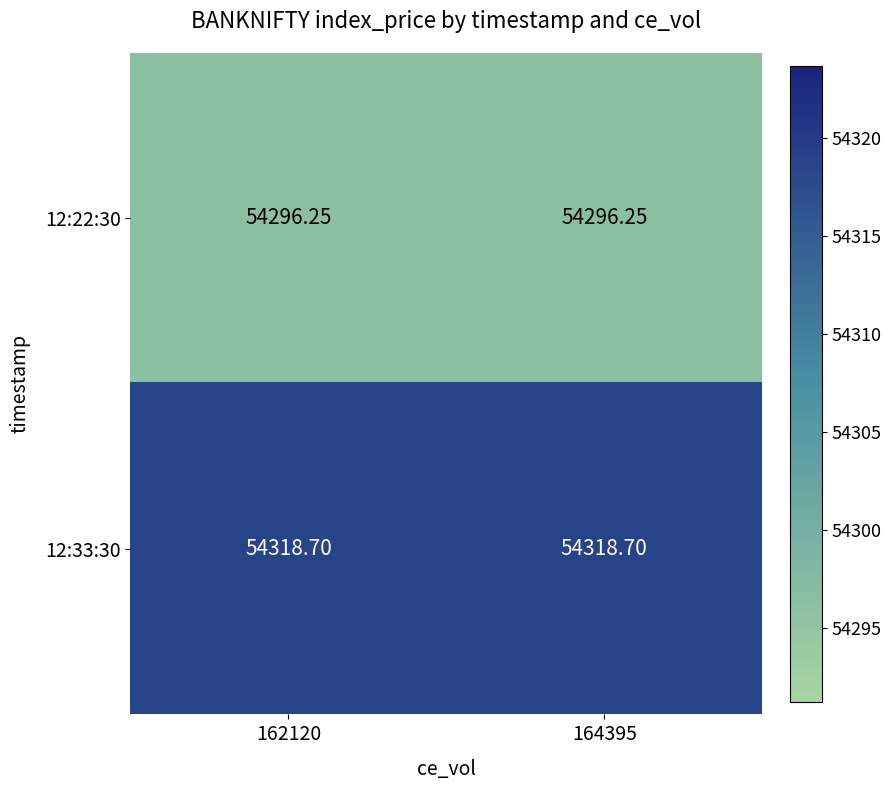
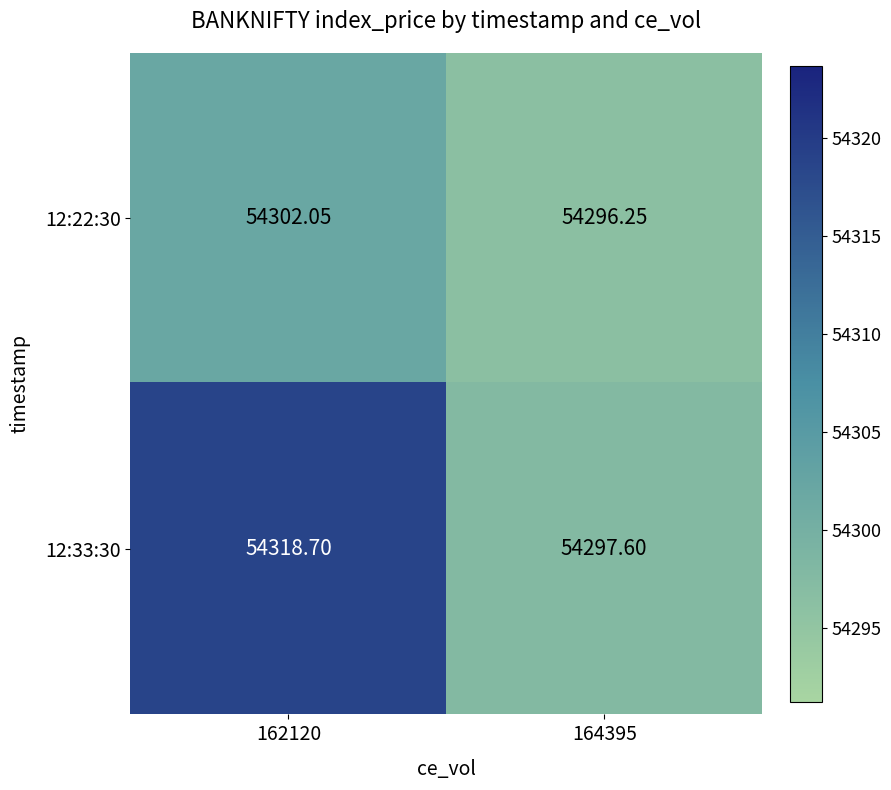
12:22:30, 162120: 54296.25 -> 54302.05
12:33:30, 164395: 54318.70 -> 54297.60
